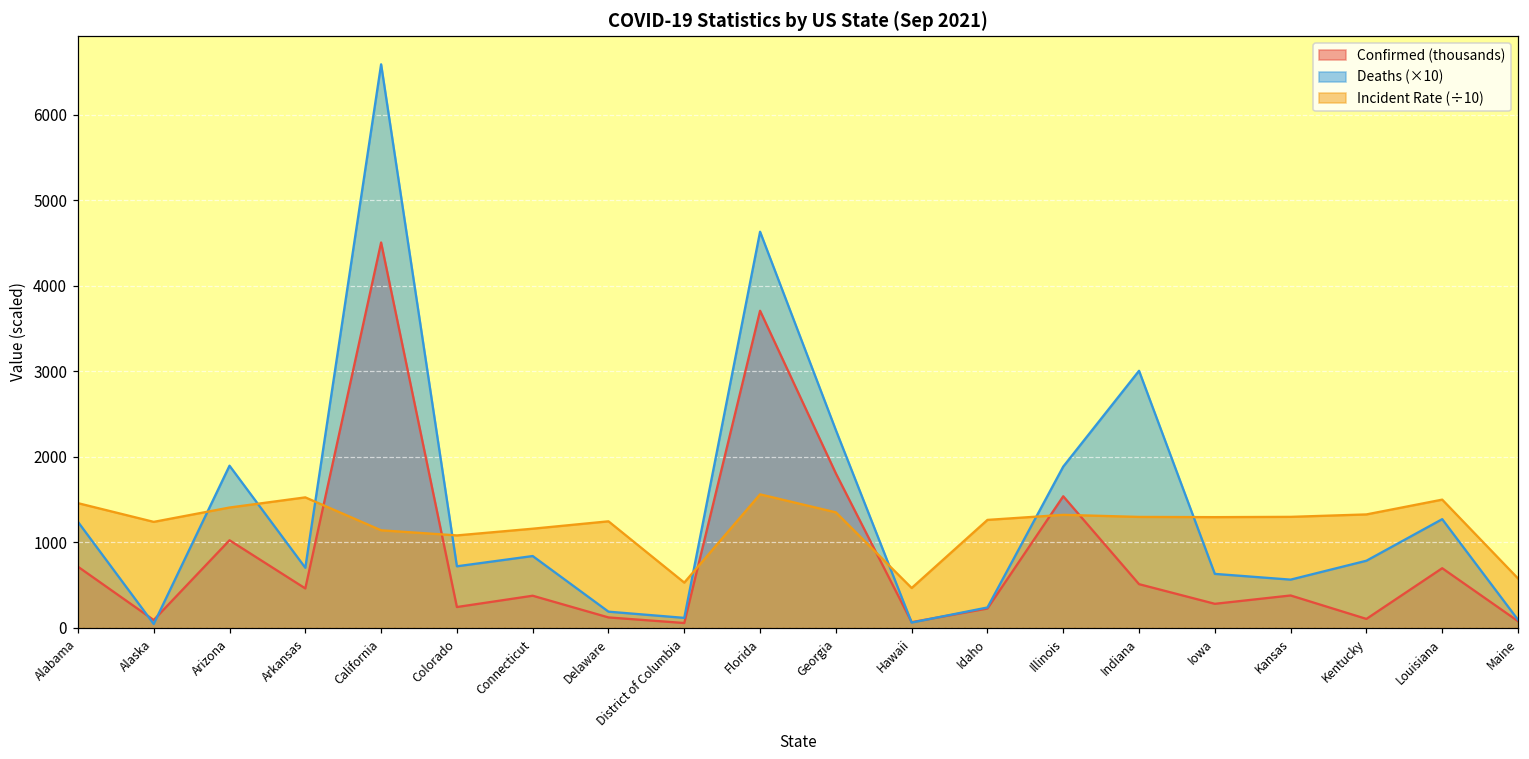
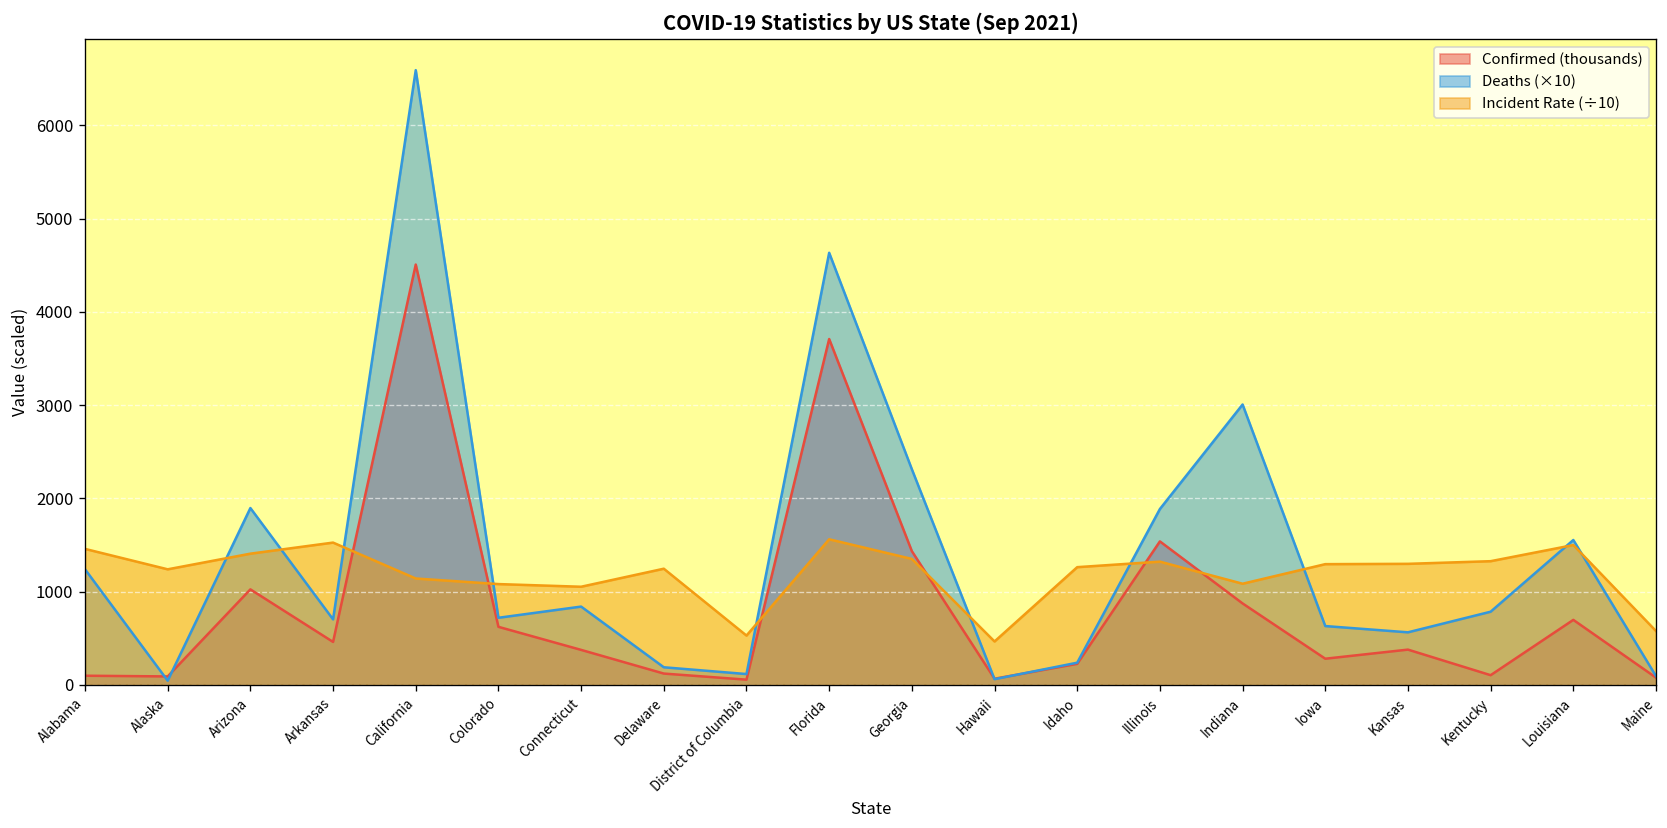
Confirmed (thousands), Alabama: 700 -> 100
Confirmed (thousands), Colorado: 200 -> 600
Incident Rate (÷10), Connecticut: 1200 -> 1100
Confirmed (thousands), Georgia: 1800 -> 1400
Confirmed (thousands), Indiana: 500 -> 900
Incident Rate (÷10), Indiana: 1300 -> 1100
Deaths (×10), Louisiana: 1300 -> 1600
